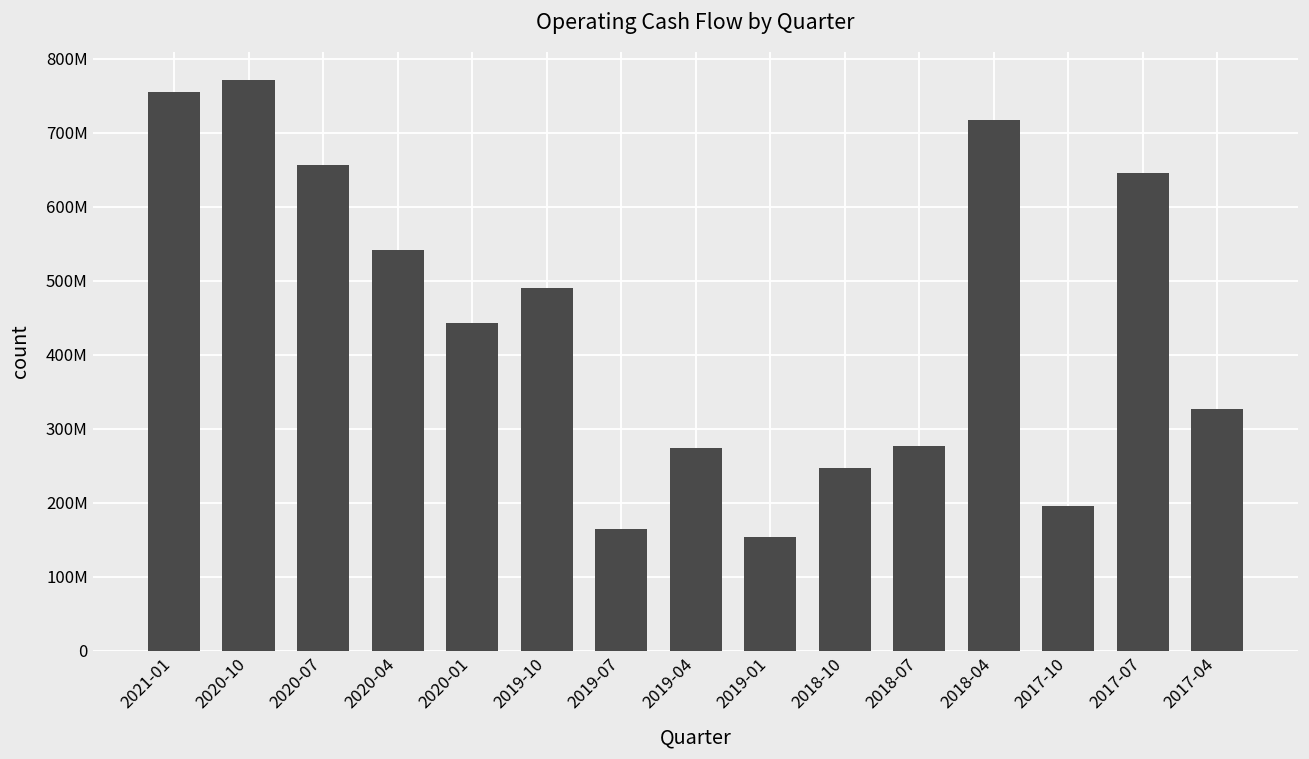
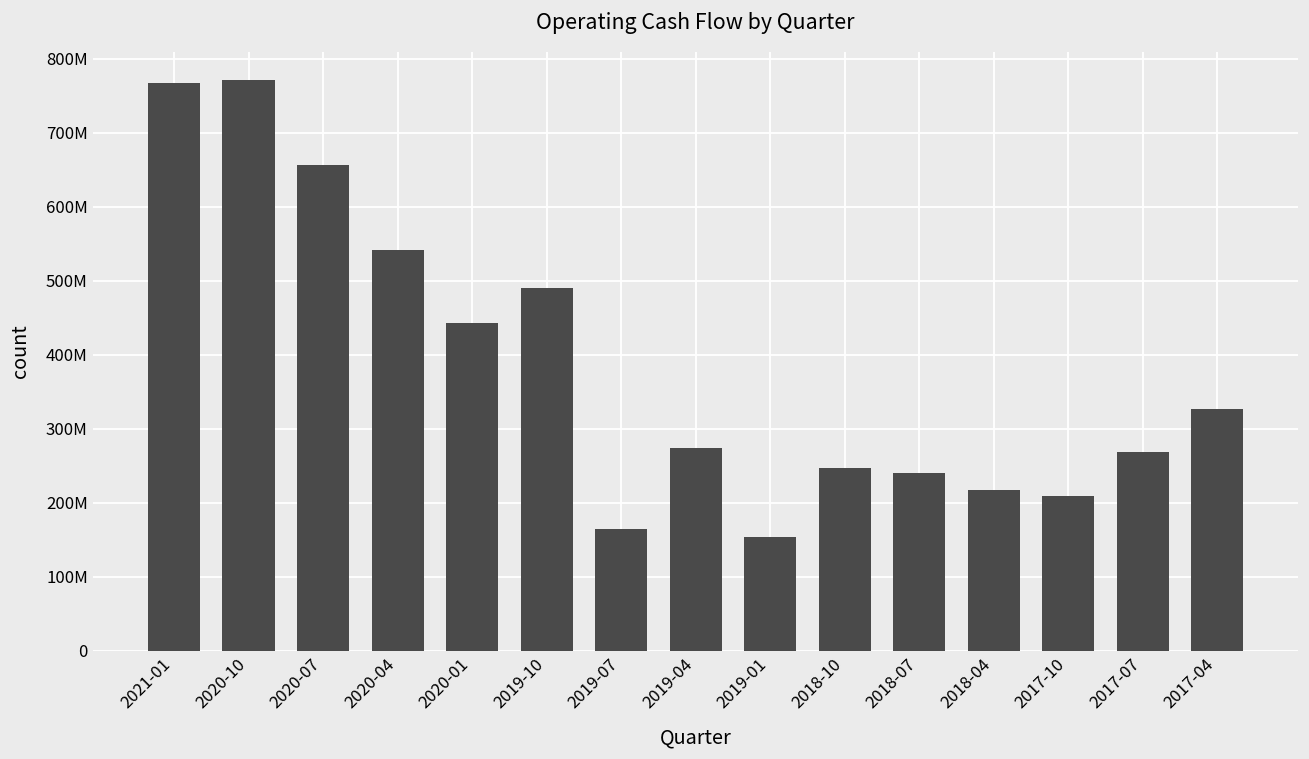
2021-01: 760000000 -> 770000000
2018-07: 280000000 -> 240000000
2018-04: 720000000 -> 220000000
2017-10: 200000000 -> 210000000
2017-07: 650000000 -> 270000000
